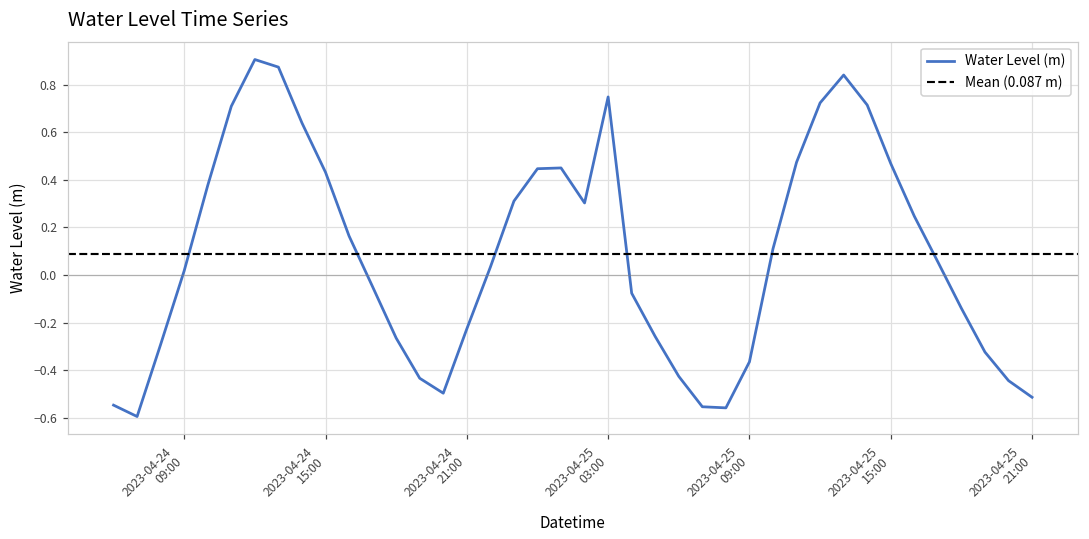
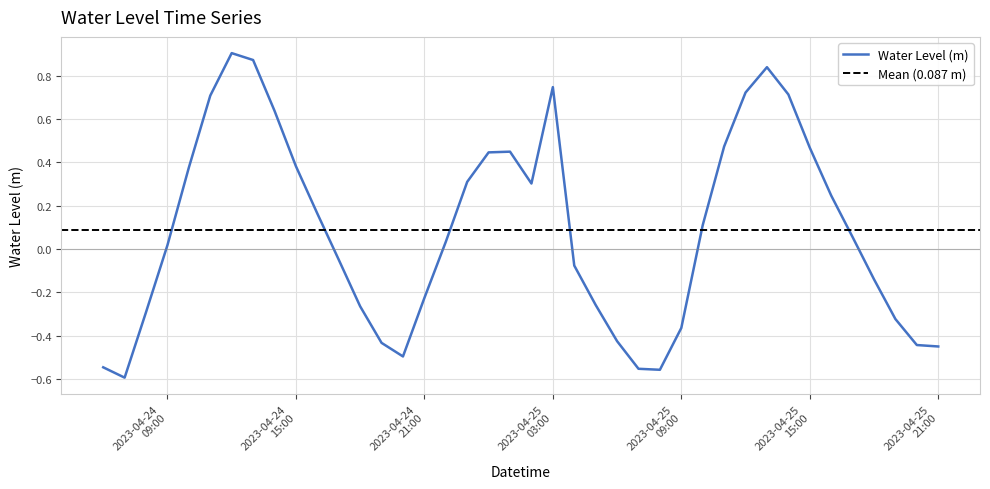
2023-04-24 15:00: 0.43 -> 0.38
2023-04-25 21:00: -0.51 -> -0.45
